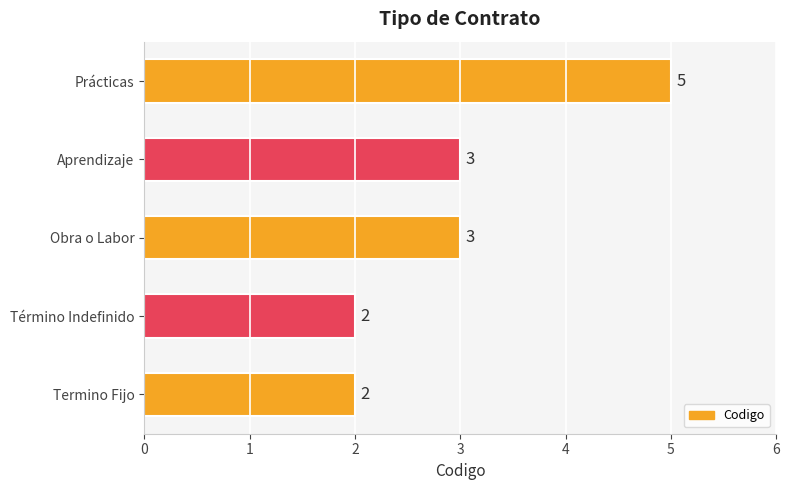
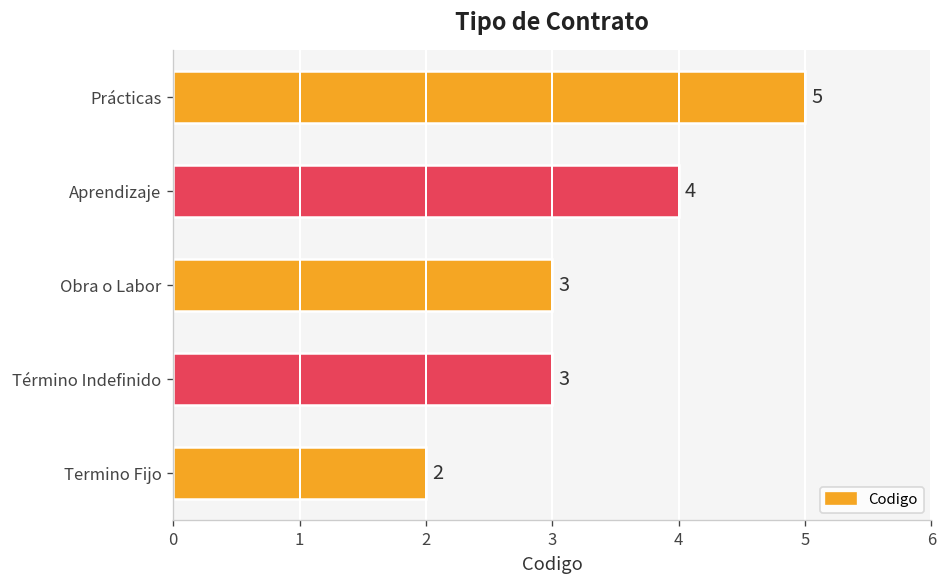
Aprendizaje: 3 -> 4
Término Indefinido: 2 -> 3
